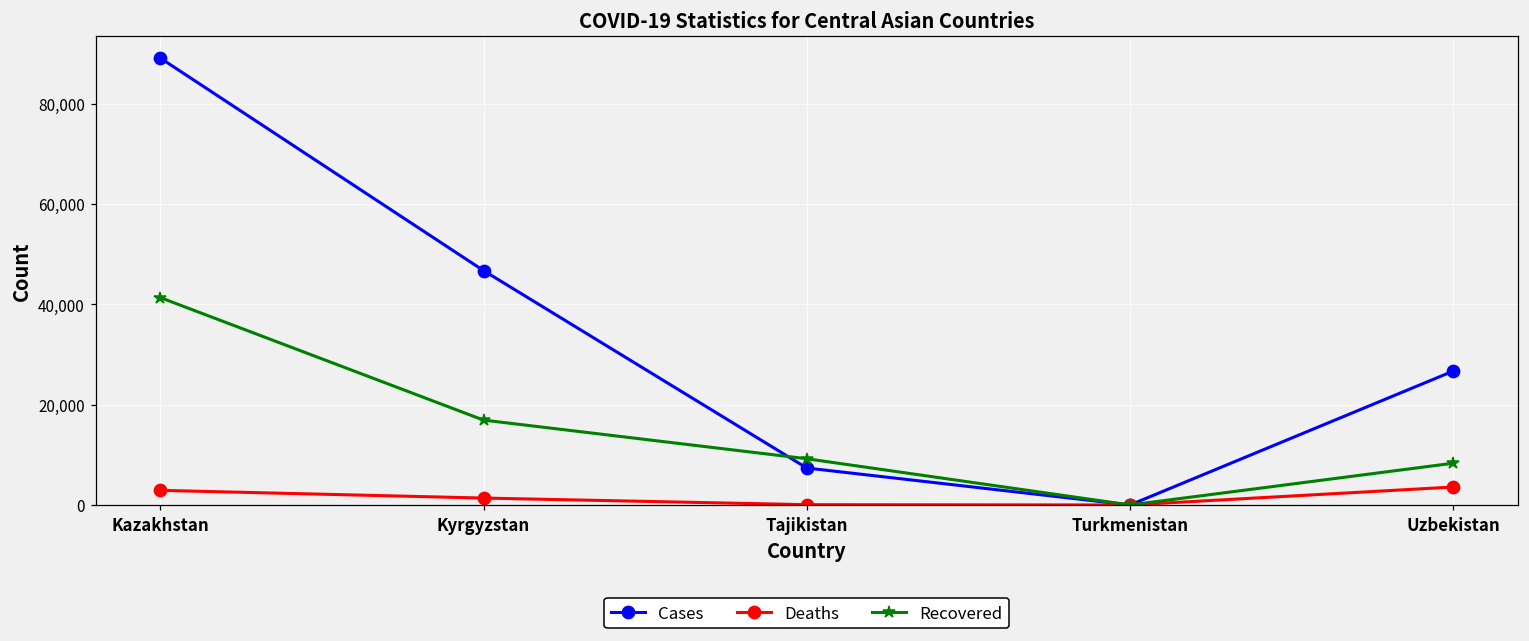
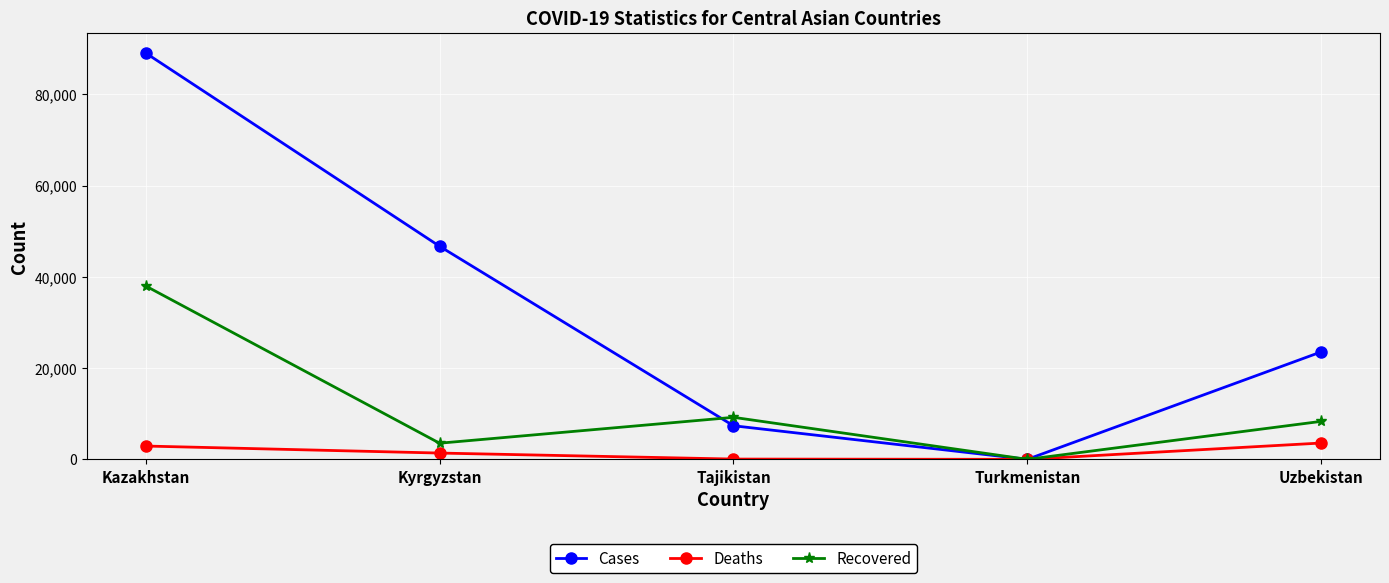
Recovered, Kazakhstan: 41,000 -> 38,000
Recovered, Kyrgyzstan: 17,000 -> 4,000
Cases, Uzbekistan: 27,000 -> 24,000
